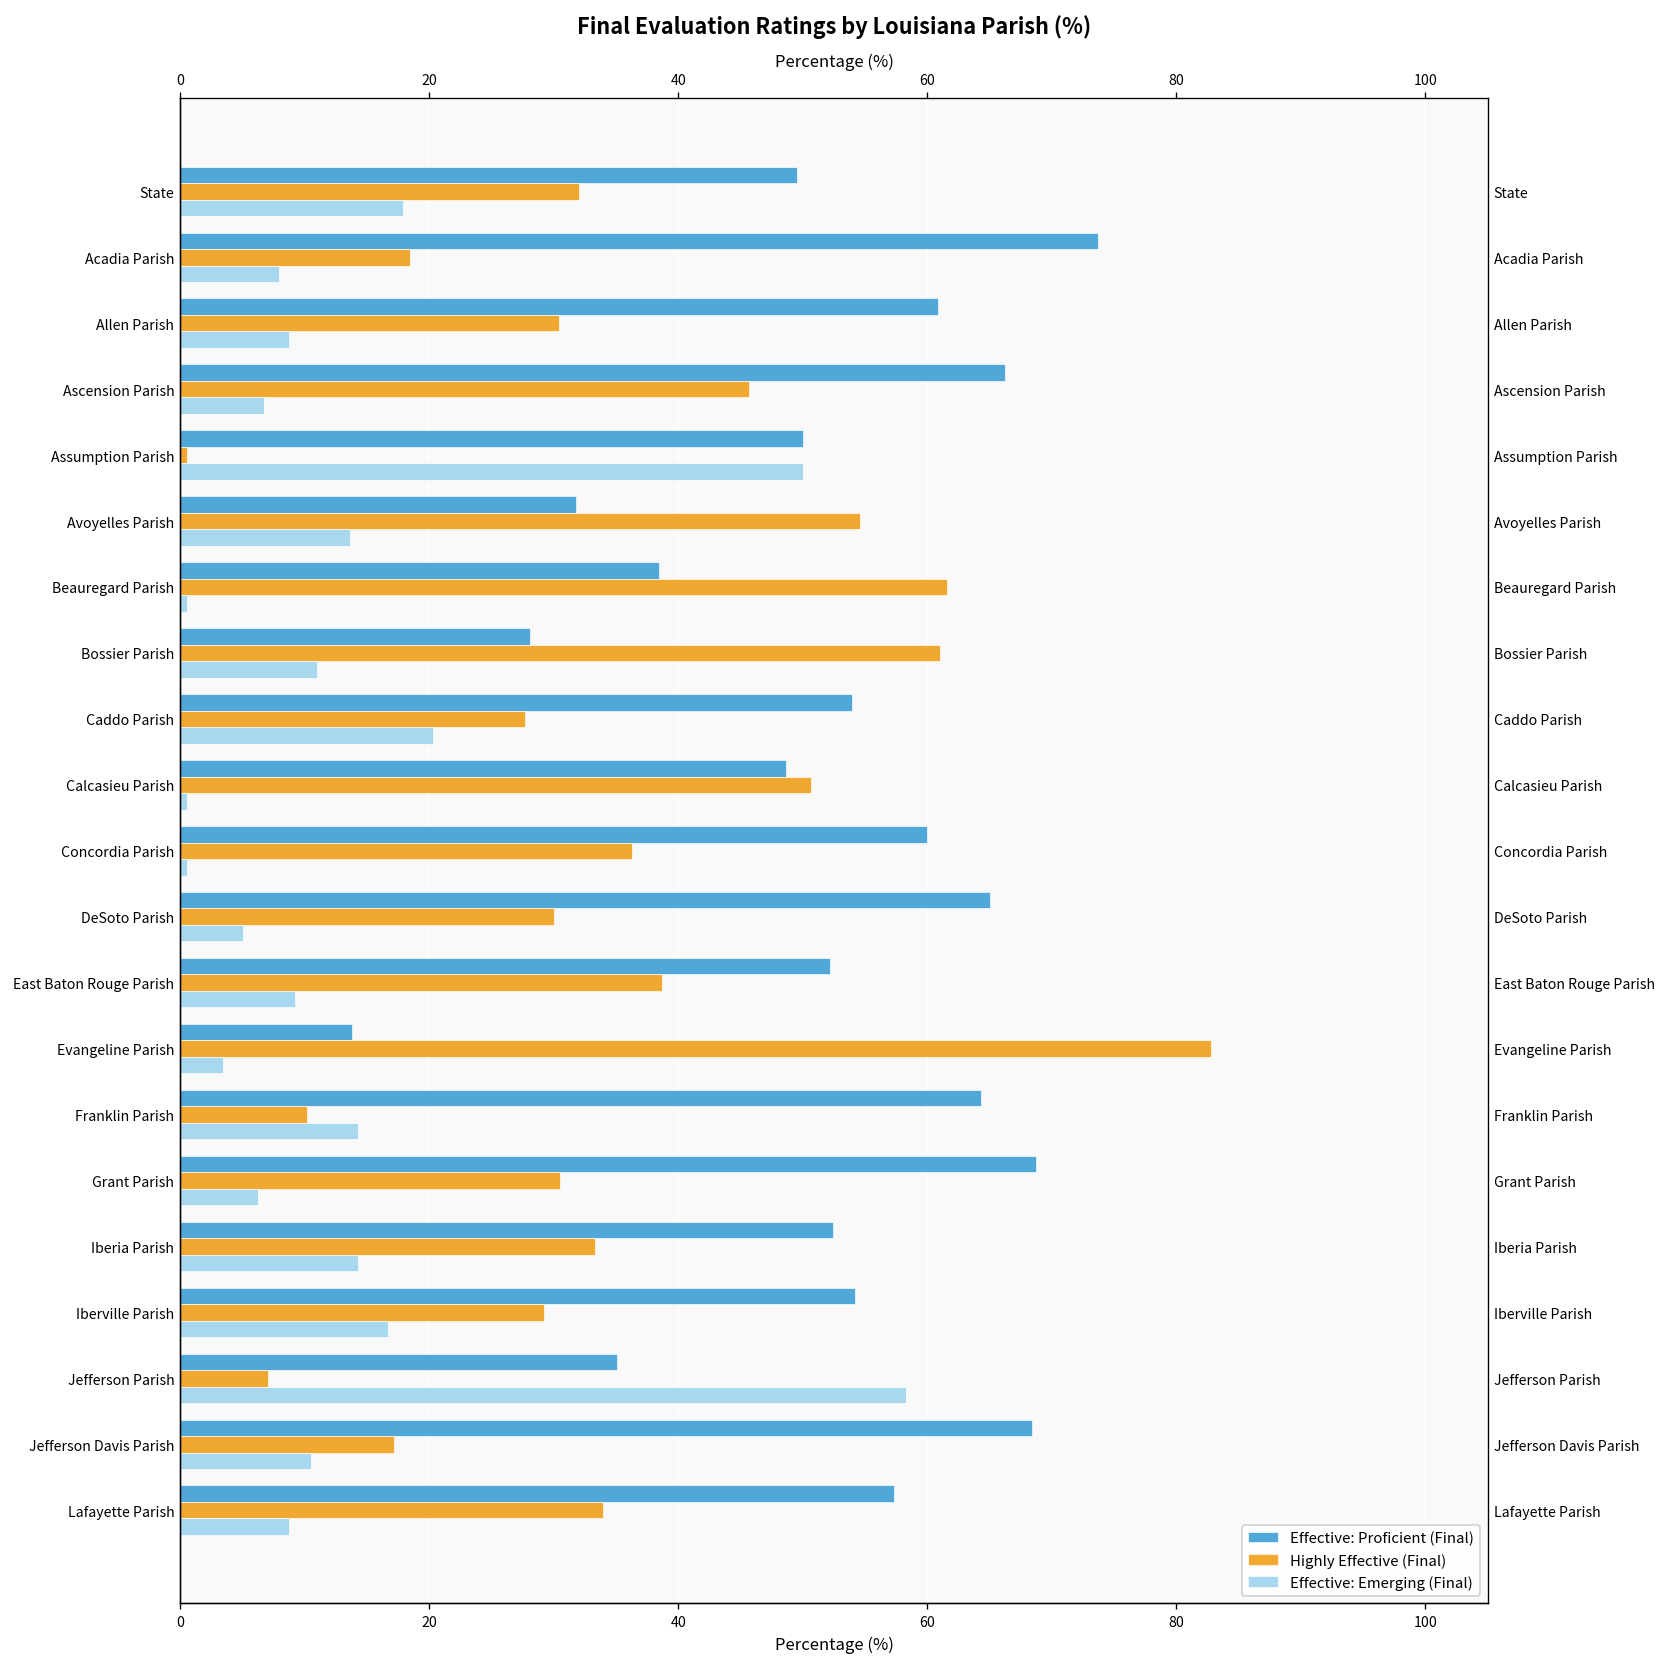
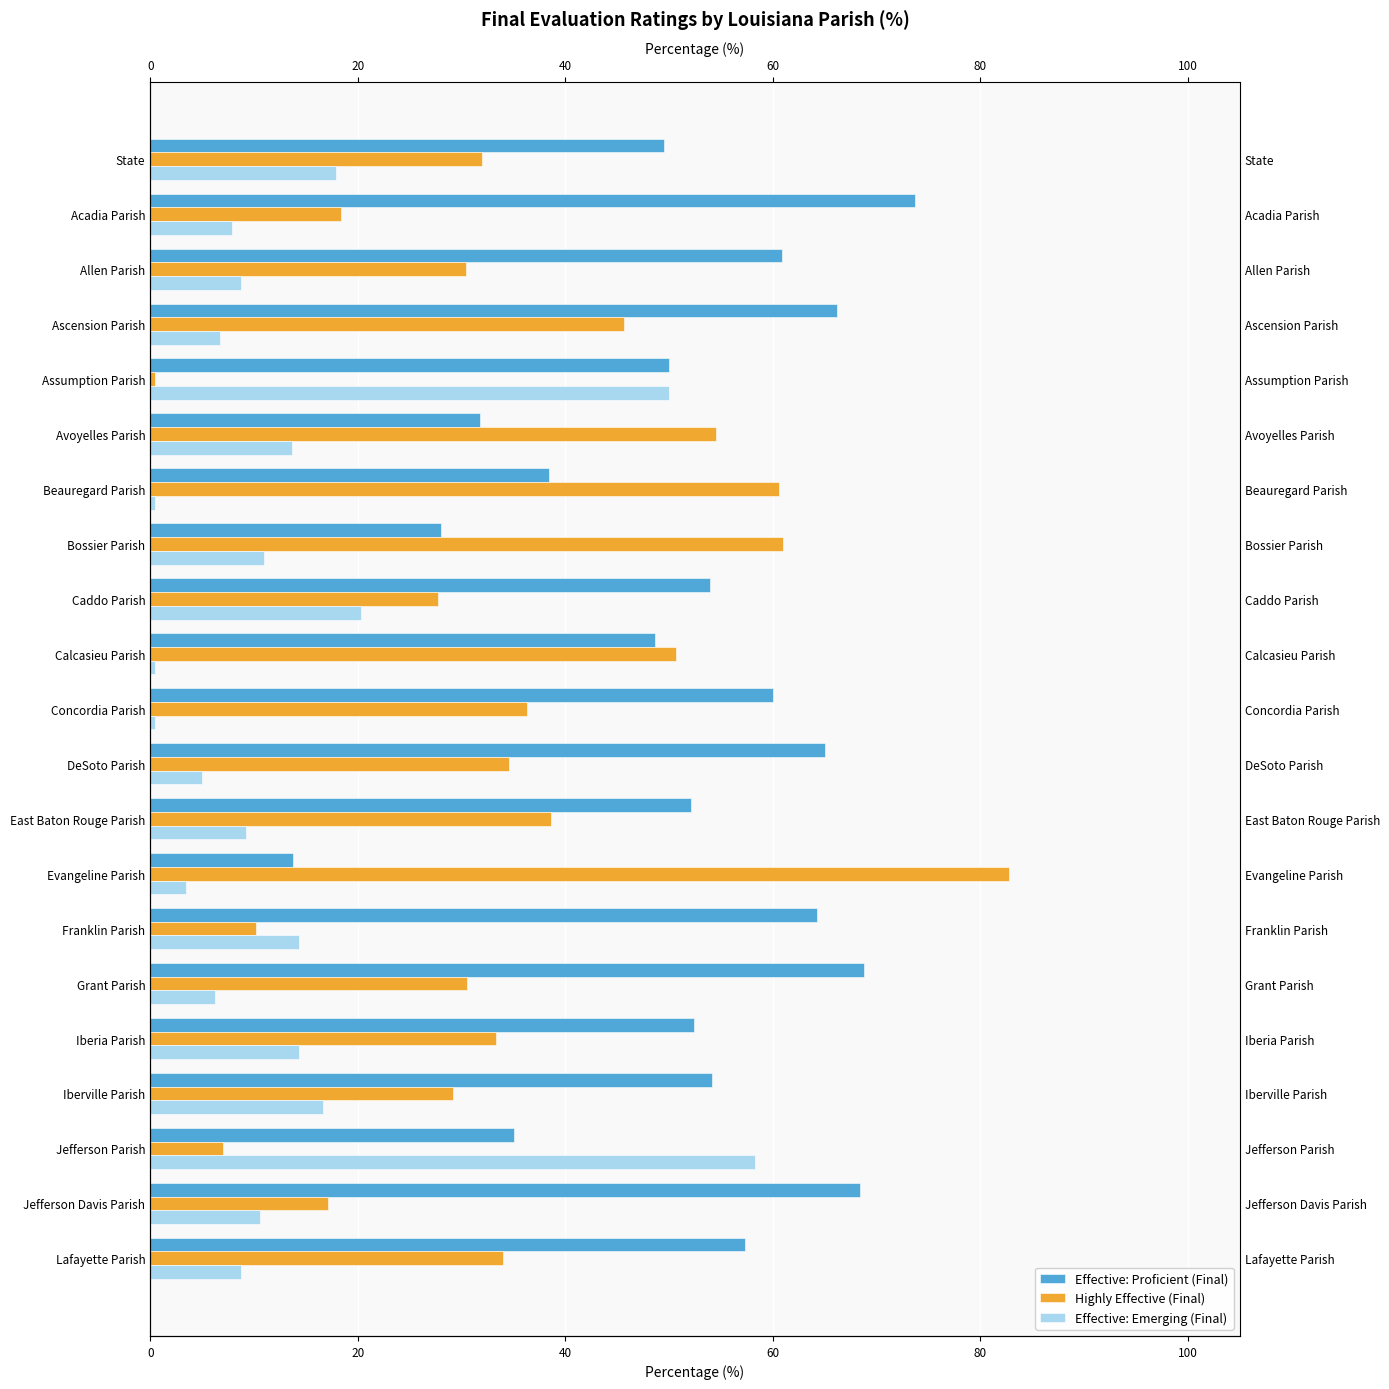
Highly Effective (Final), Beauregard Parish: 61.5 -> 60.6
Highly Effective (Final), DeSoto Parish: 30.0 -> 34.6
